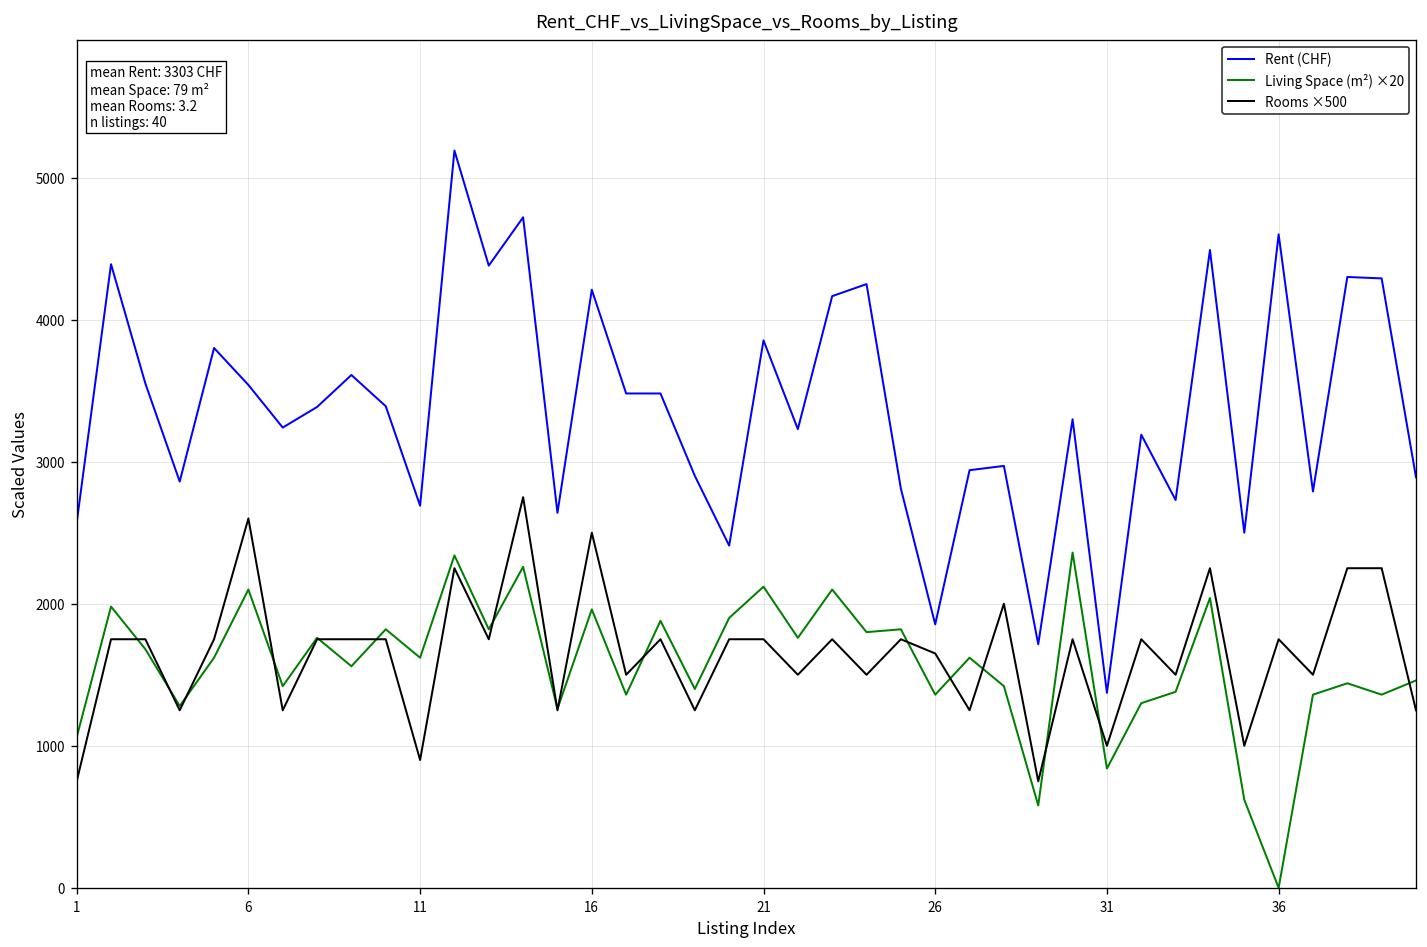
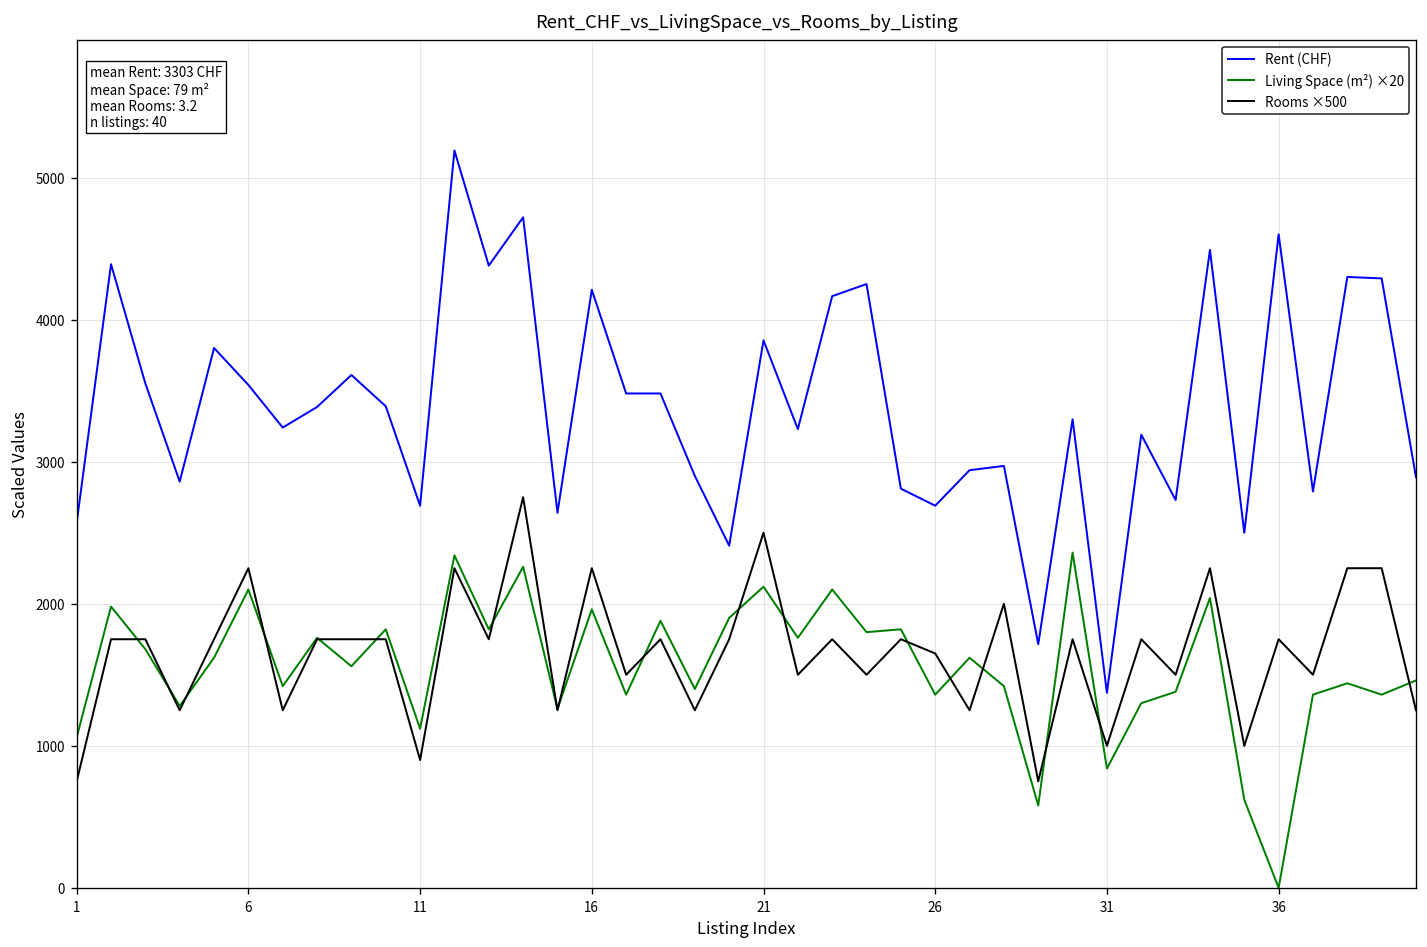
Rooms ×500, 6: 2600 -> 2250
Living Space (m²) ×20, 11: 1620 -> 1120
Rooms ×500, 16: 2500 -> 2250
Rooms ×500, 21: 1750 -> 2500
Rent (CHF), 26: 1860 -> 2690
